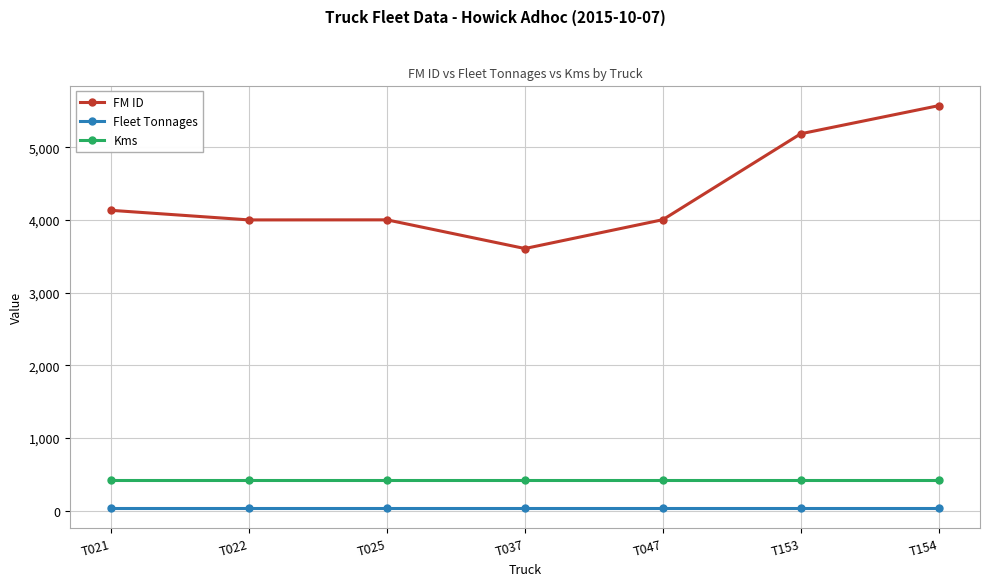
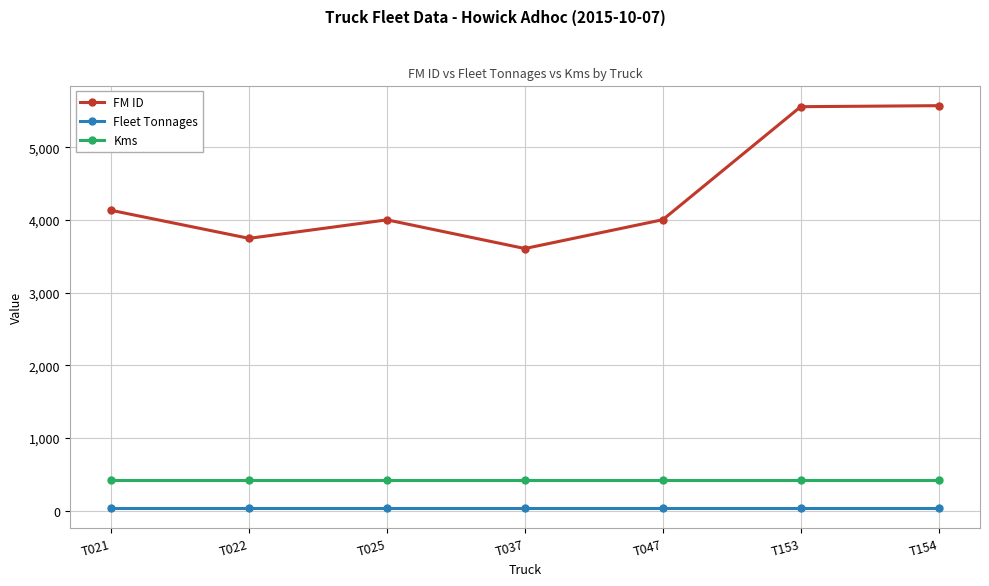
FM ID, T022: 4,000 -> 3,700
FM ID, T153: 5,200 -> 5,600
